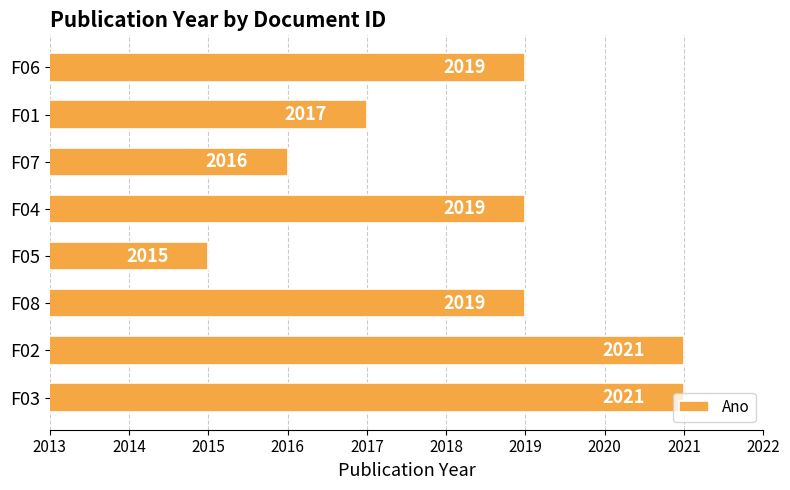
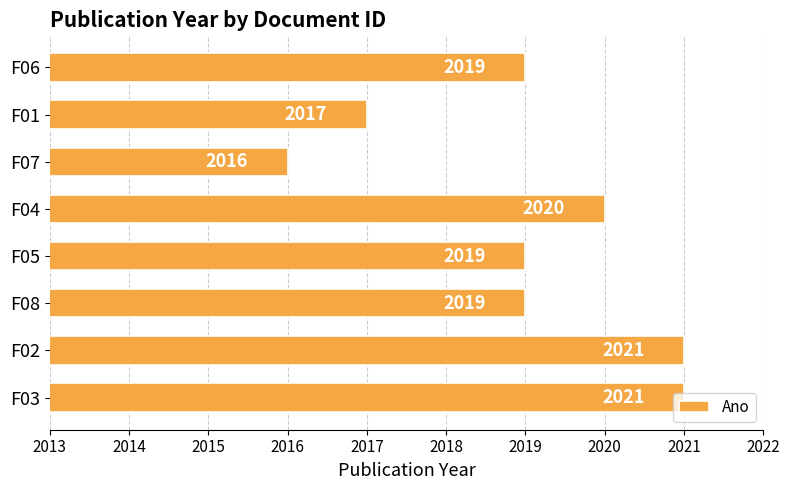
F04: 2019 -> 2020
F05: 2015 -> 2019
